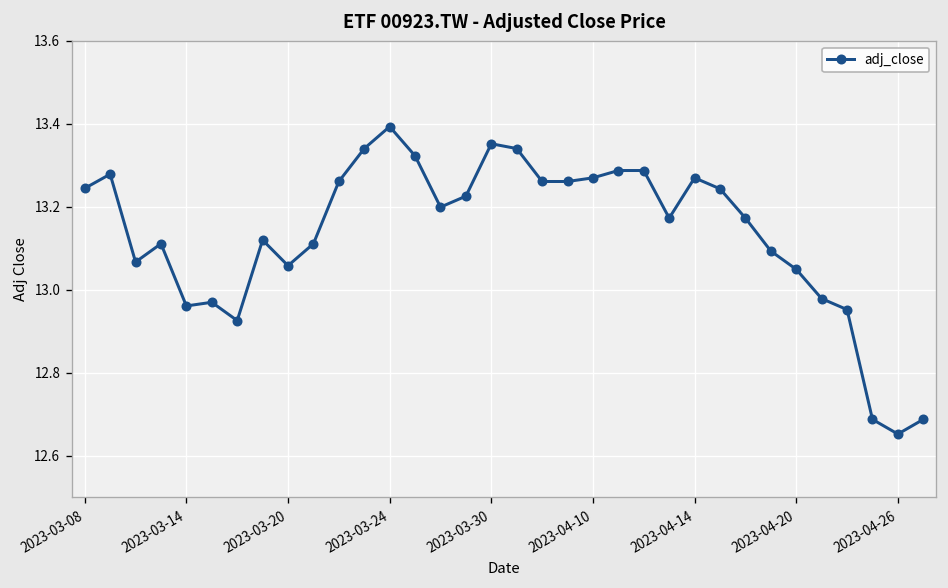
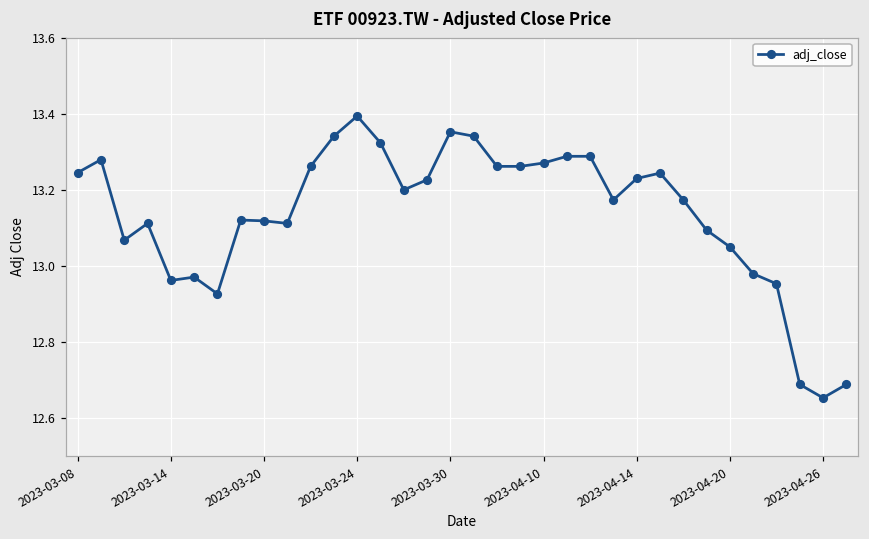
2023-03-20: 13.06 -> 13.12
2023-04-14: 13.27 -> 13.23
